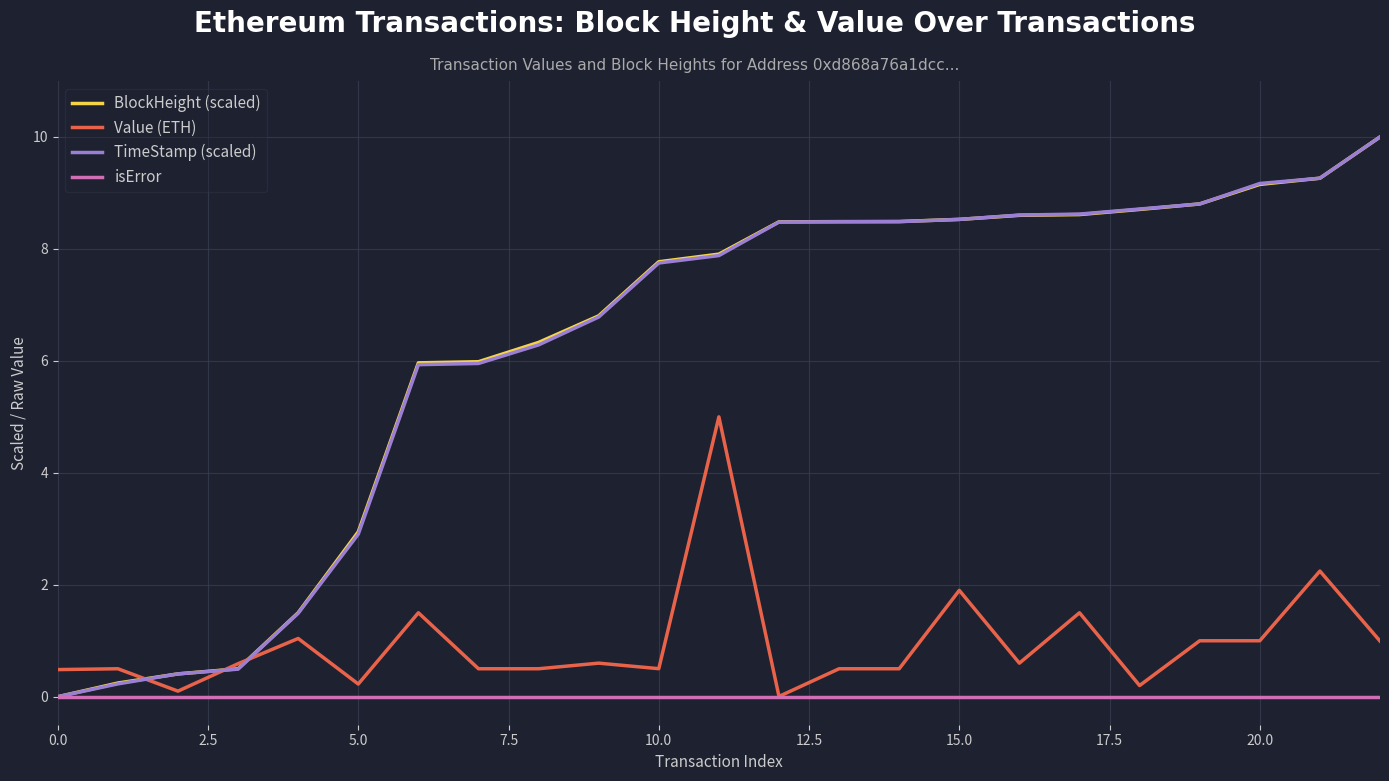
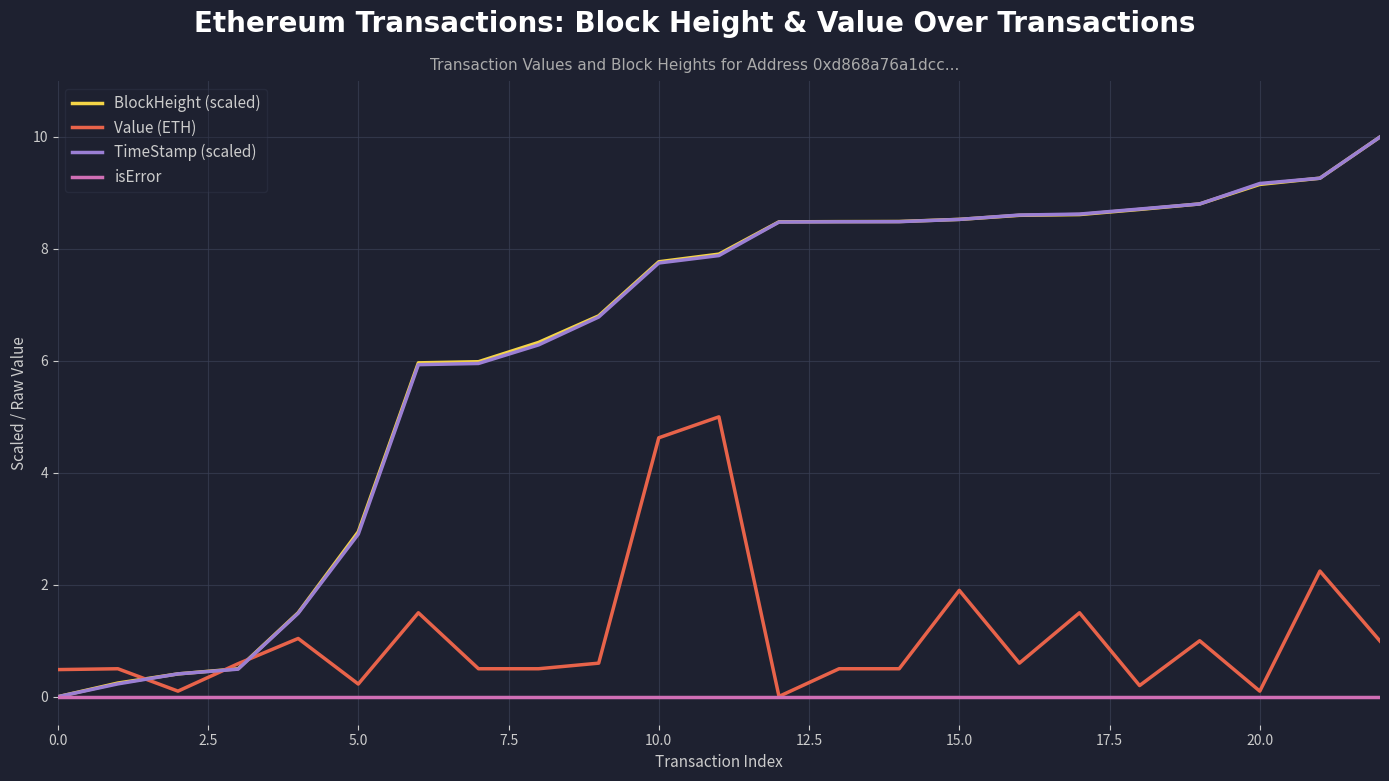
Value (ETH), 10.0: 0.5 -> 4.6
Value (ETH), 20.0: 1.0 -> 0.1
